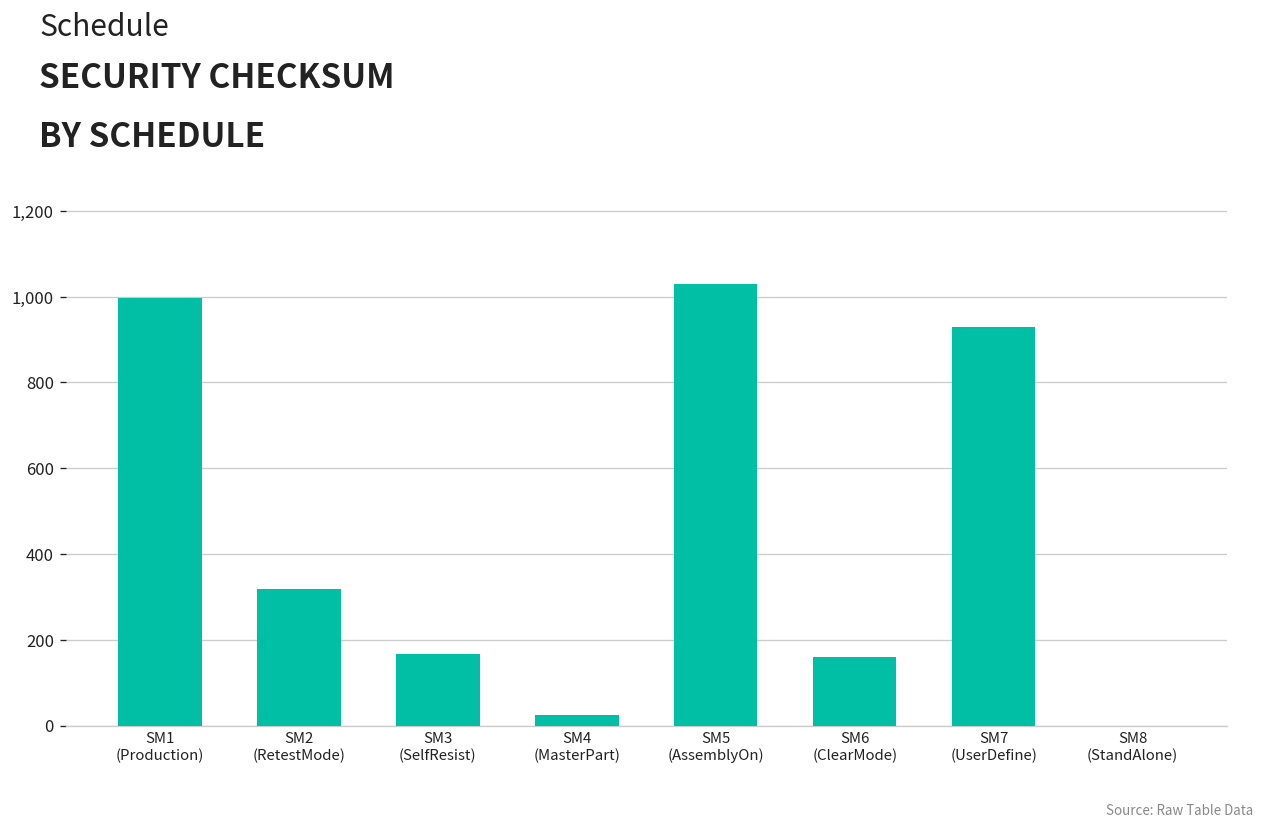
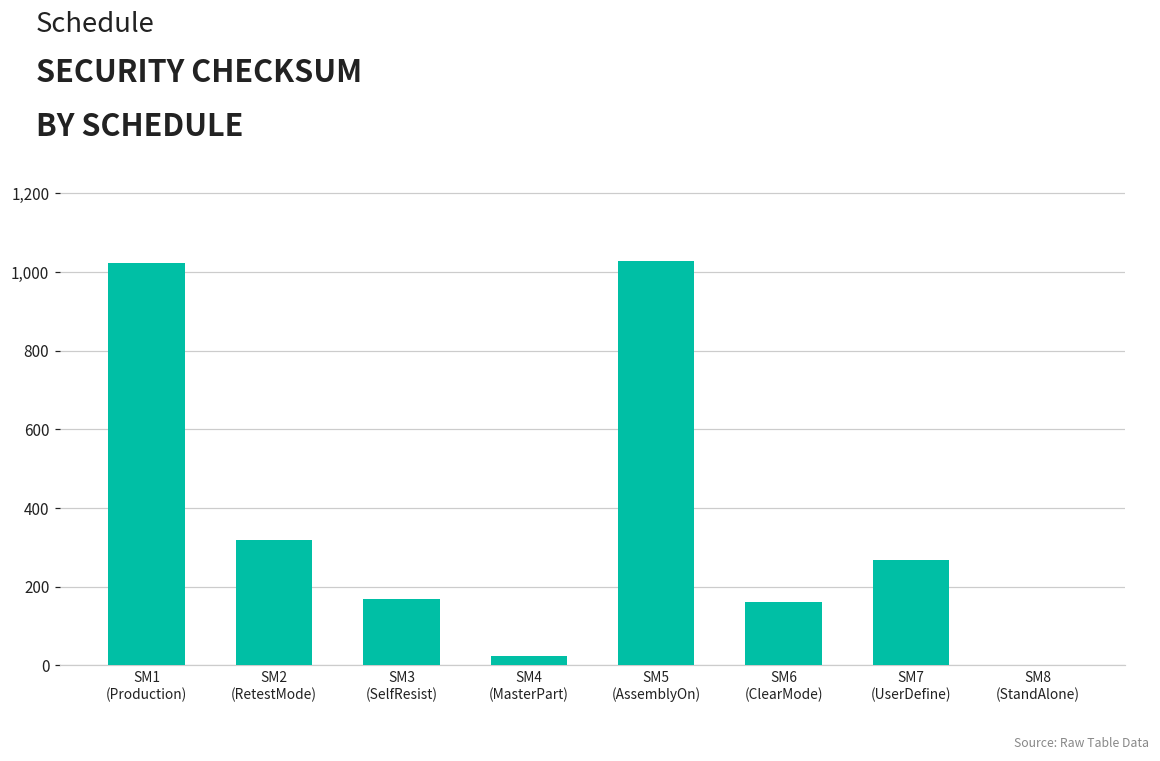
SM1 (Production): 1,000 -> 1,020
SM7 (UserDefine): 930 -> 270
